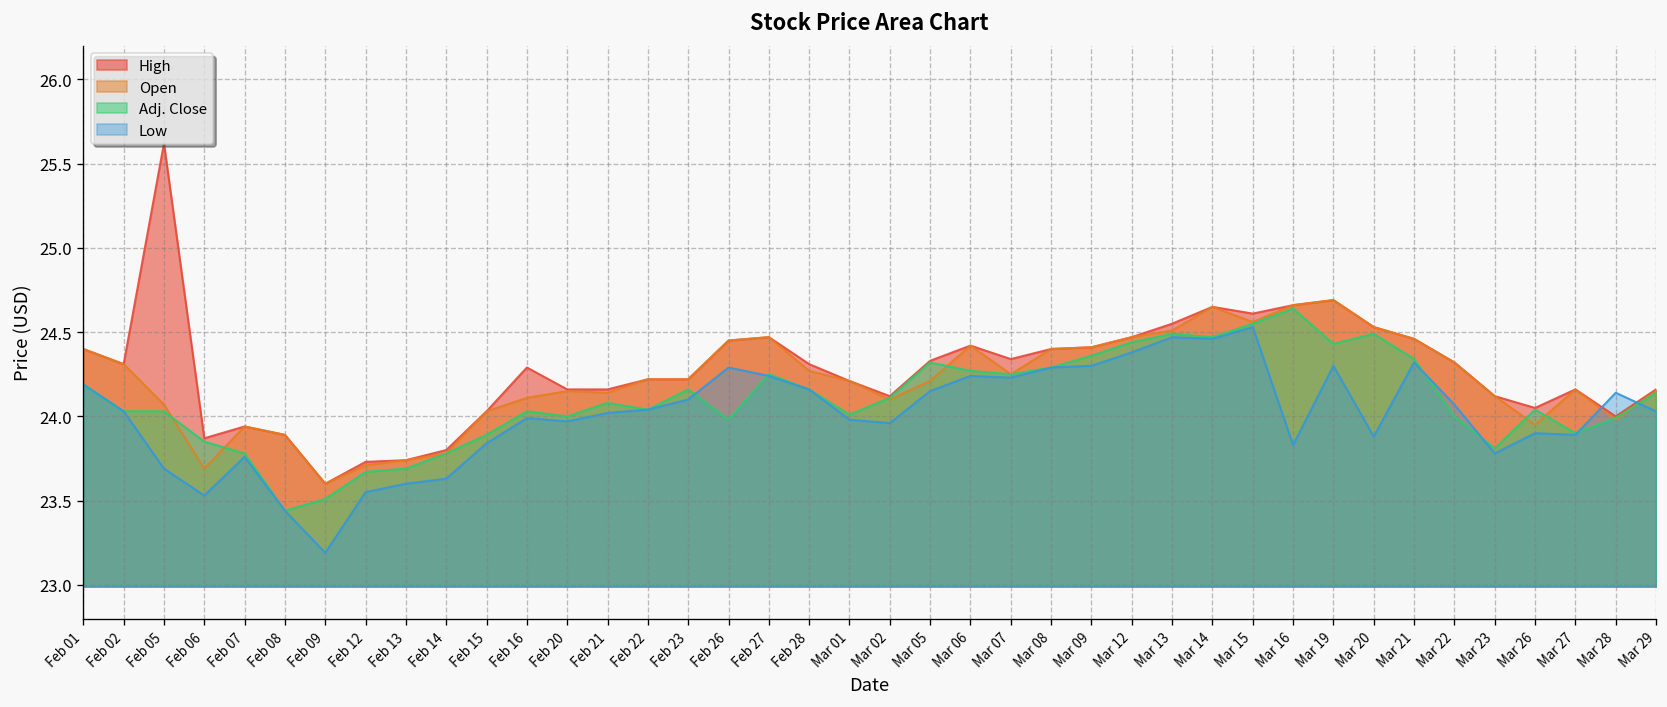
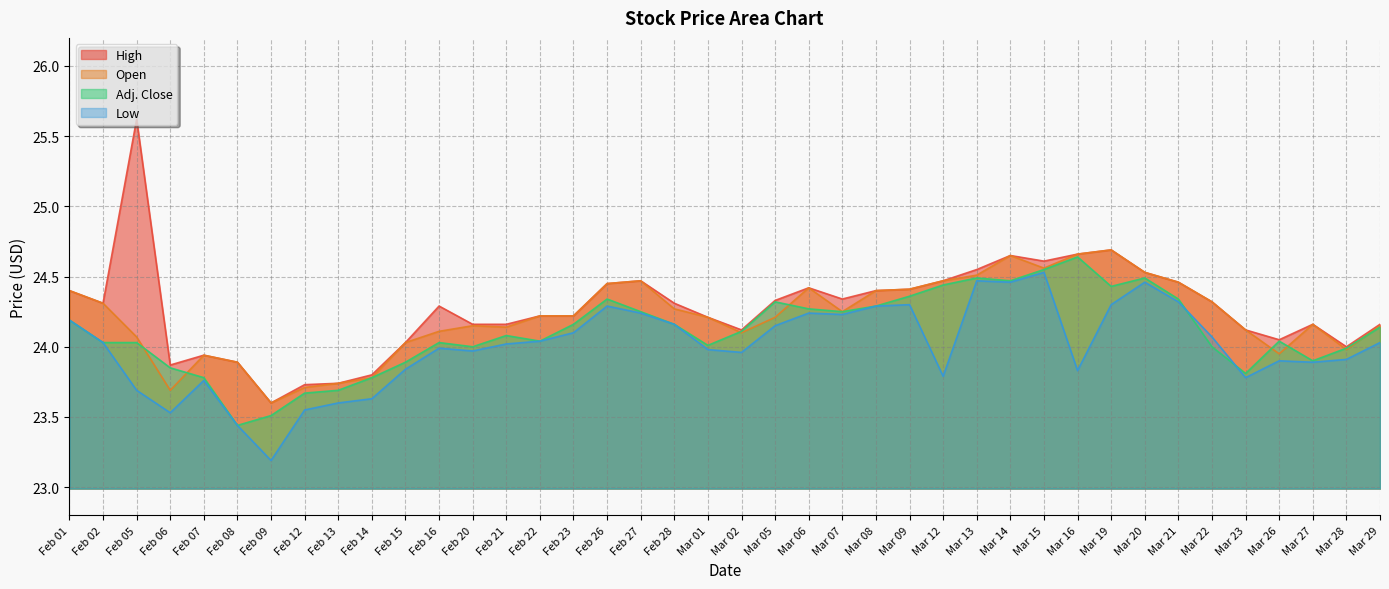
Adj. Close, Feb 26: 23.98 -> 24.34
Low, Mar 12: 24.38 -> 23.79
Low, Mar 20: 23.88 -> 24.46
Low, Mar 28: 24.14 -> 23.91
